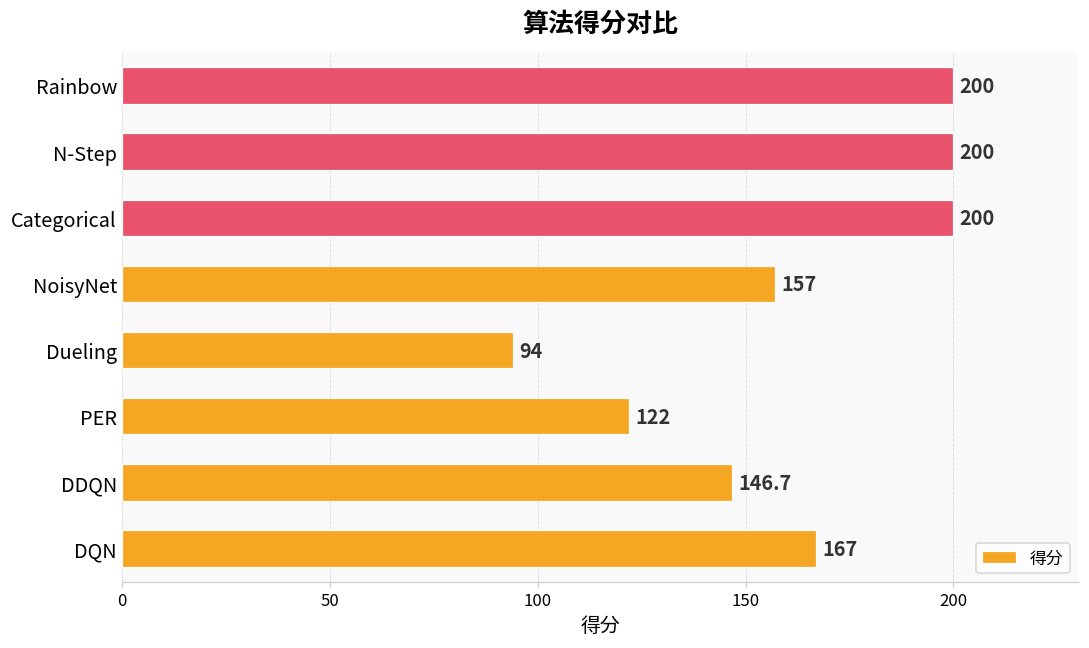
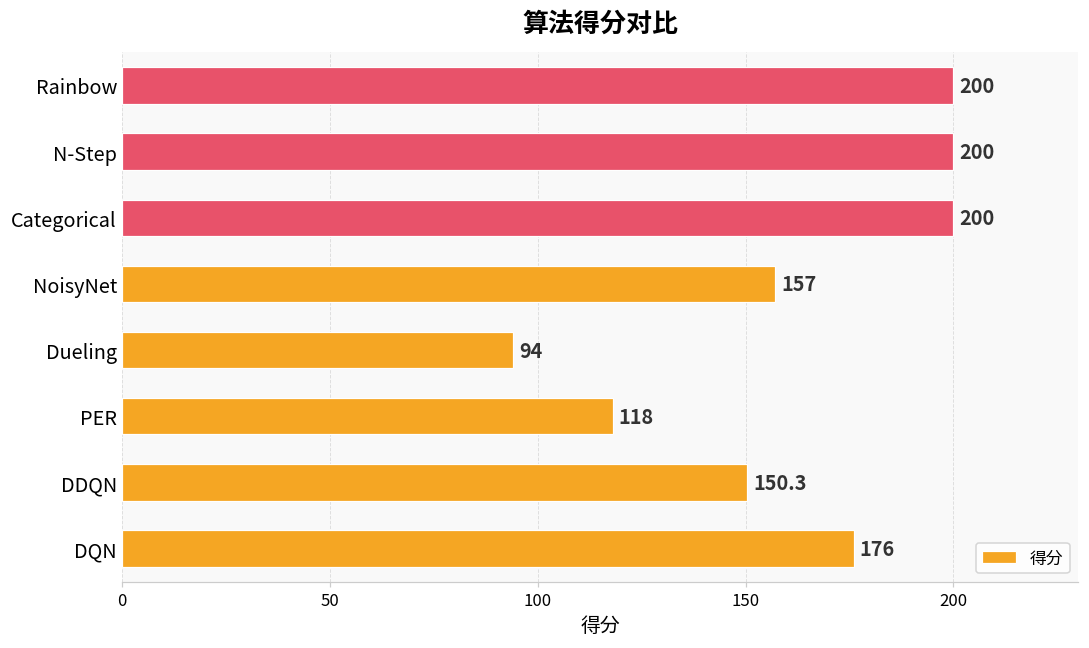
PER: 122 -> 118
DDQN: 146.7 -> 150.3
DQN: 167 -> 176
